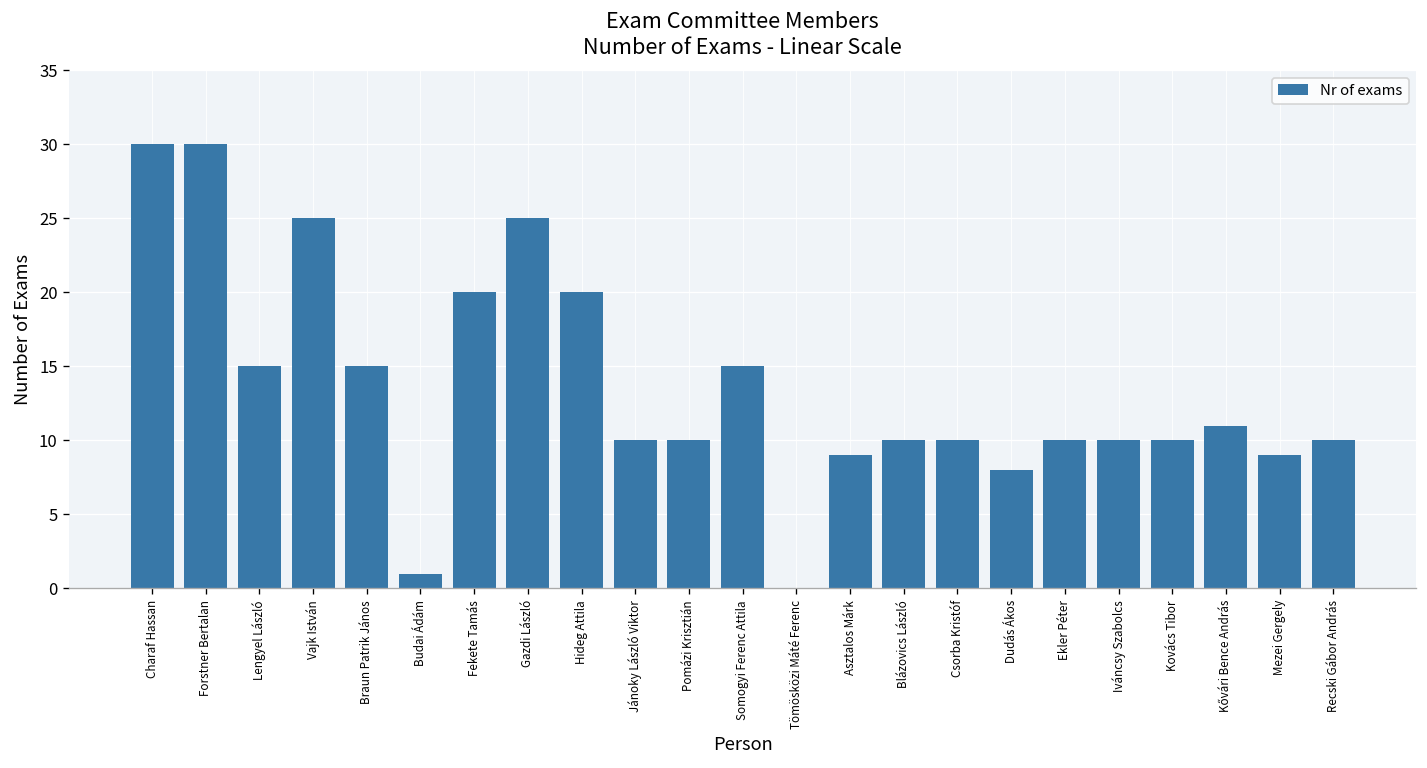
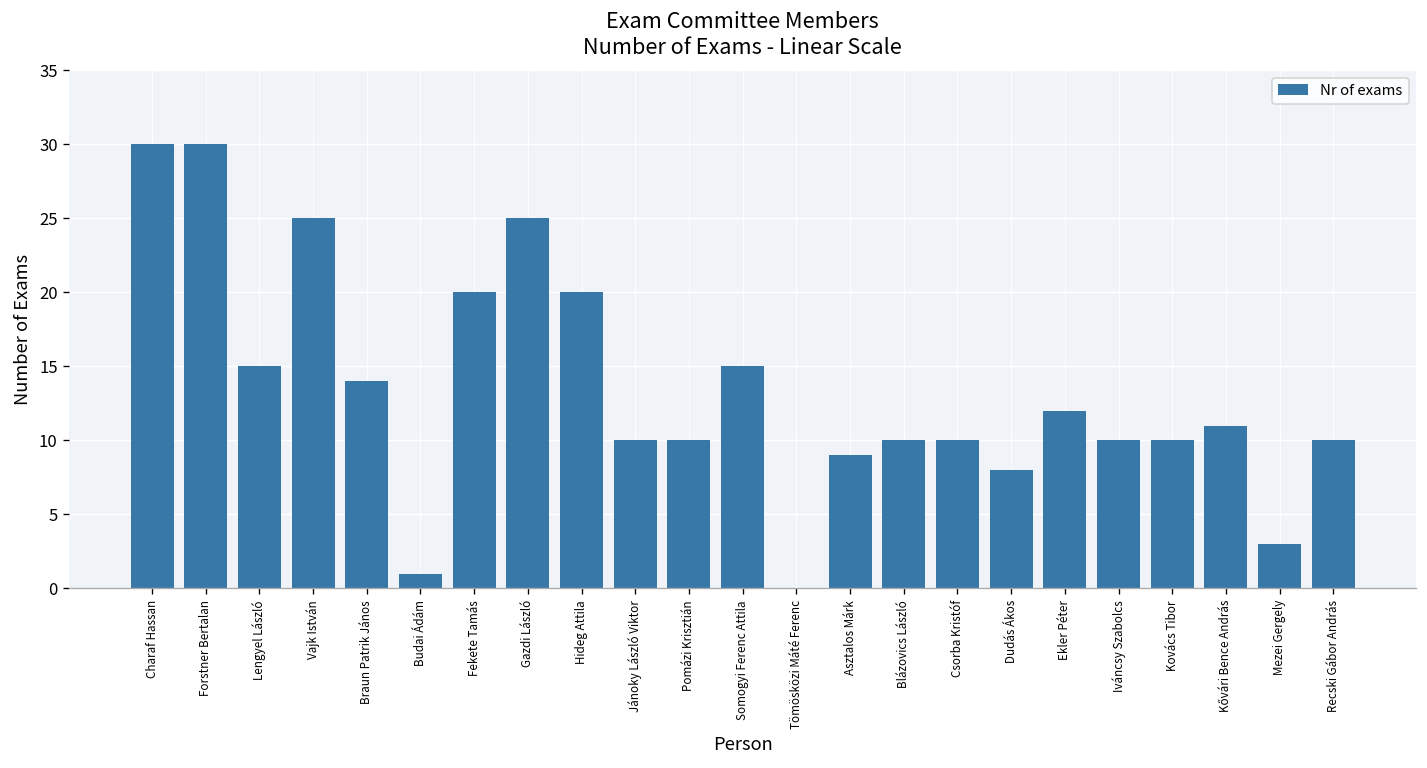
Braun Patrik János: 15 -> 14
Ekler Péter: 10 -> 12
Mezei Gergely: 9 -> 3
